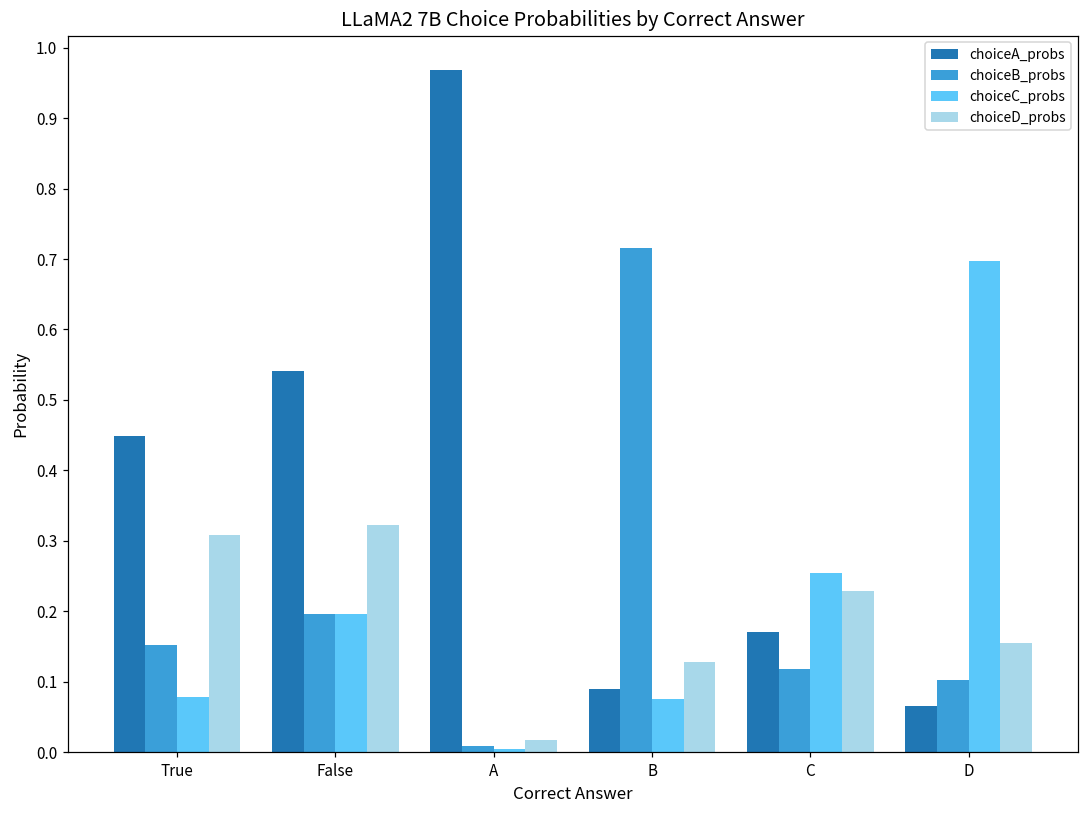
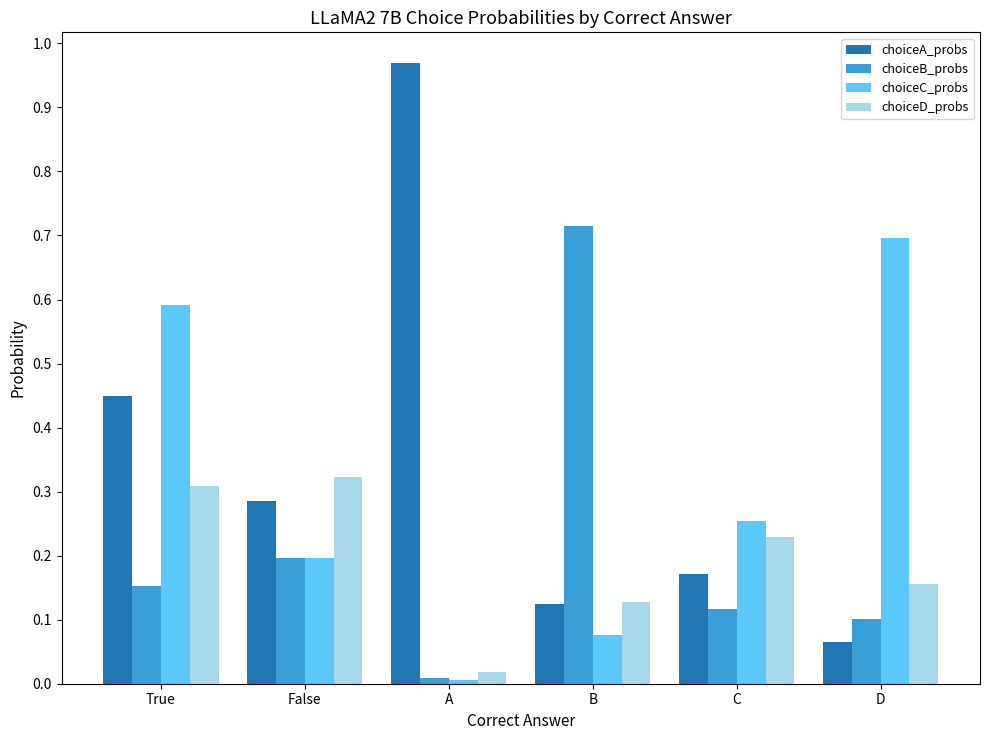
choiceC_probs, True: 0.08 -> 0.59
choiceA_probs, False: 0.54 -> 0.29
choiceA_probs, B: 0.09 -> 0.12
